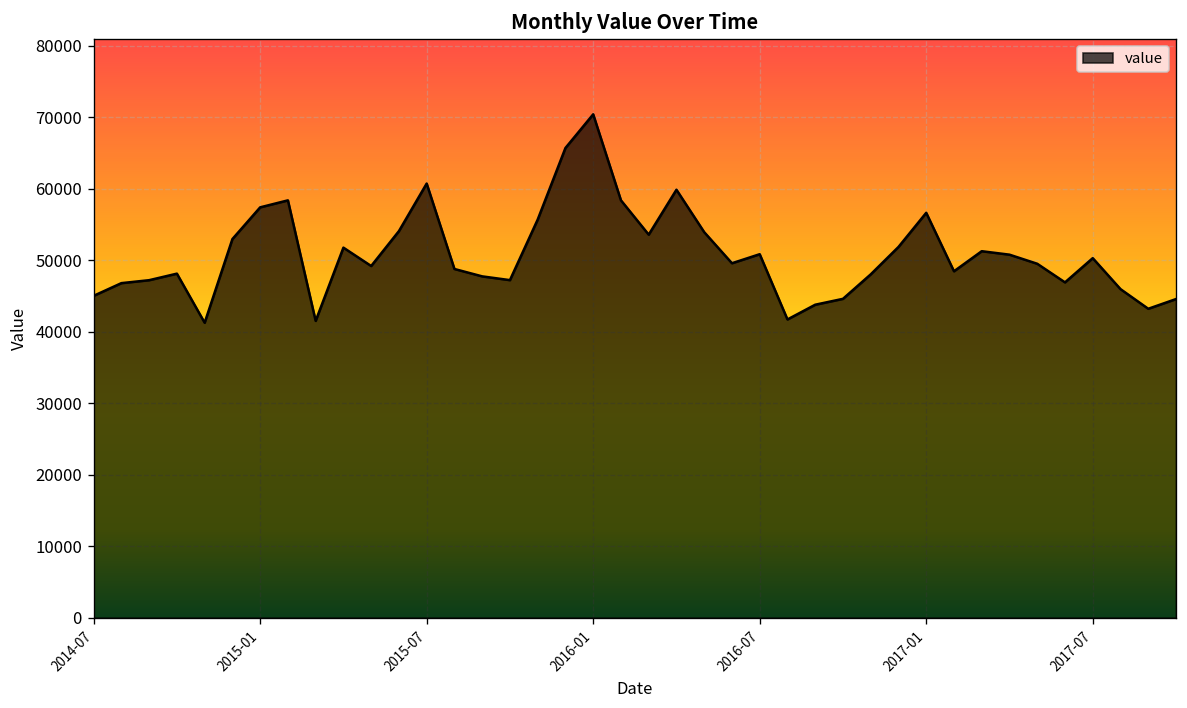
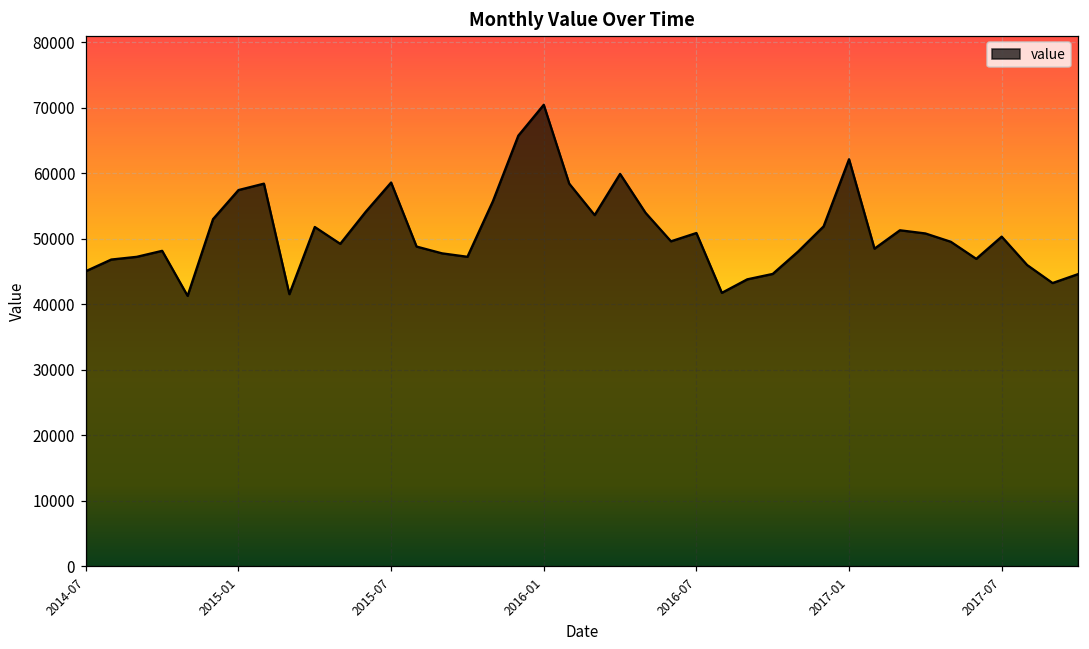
2015-07: 61000 -> 59000
2017-01: 57000 -> 62000
